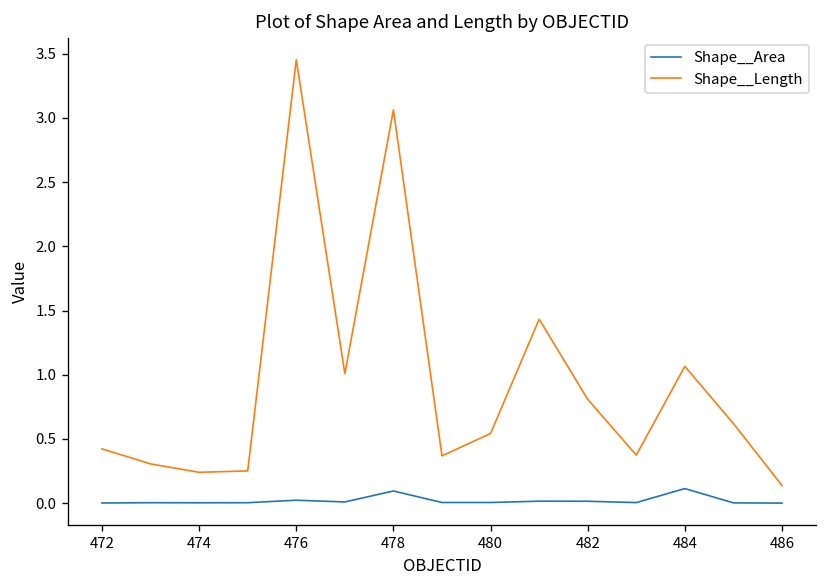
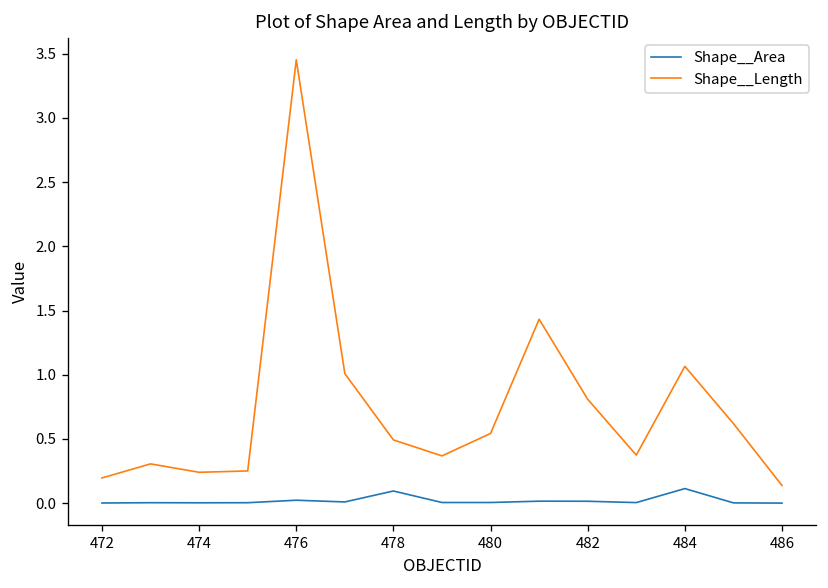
Shape__Length, 472: 0.42 -> 0.20
Shape__Length, 478: 3.06 -> 0.49
